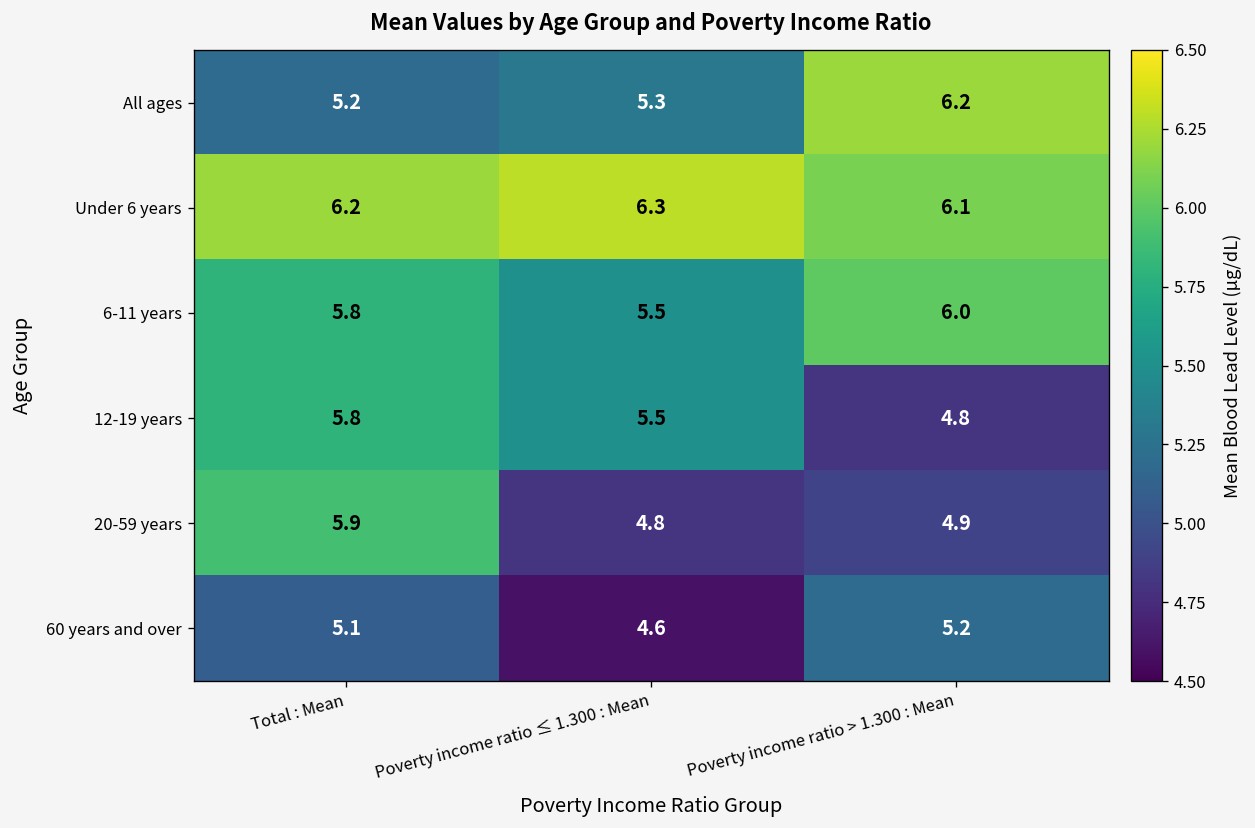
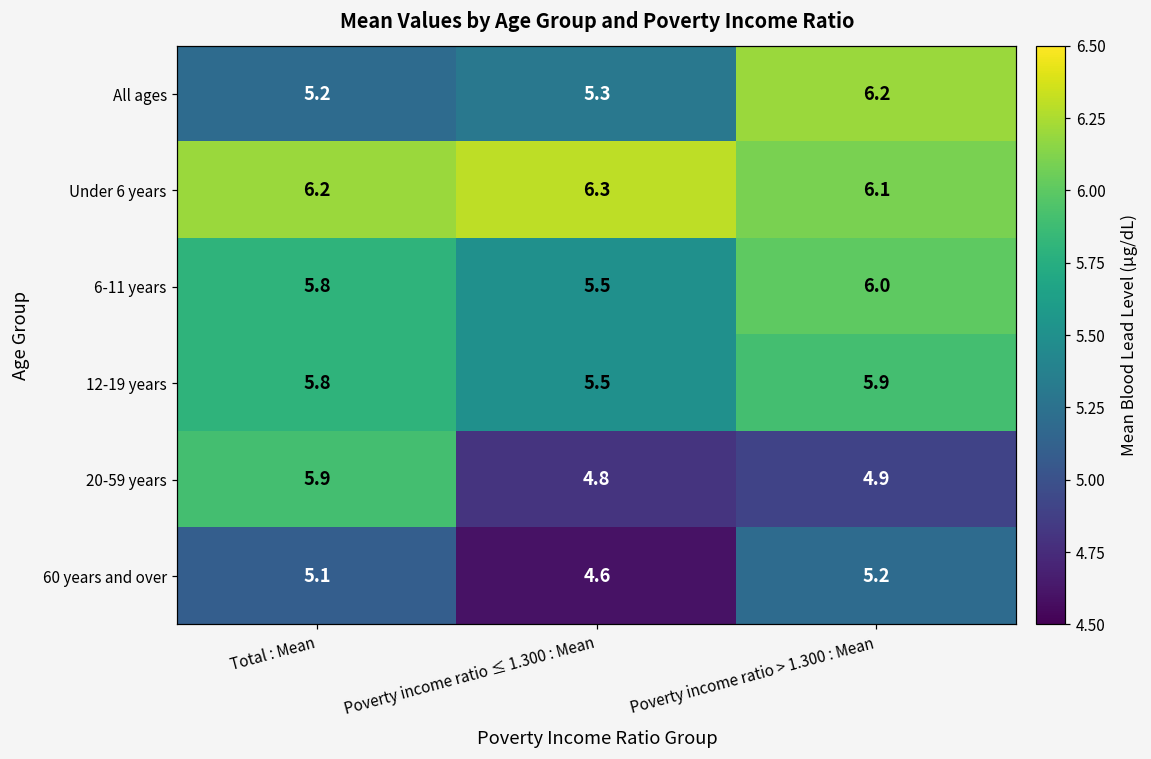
12-19 years, Poverty income ratio > 1.300 : Mean: 4.8 -> 5.9
